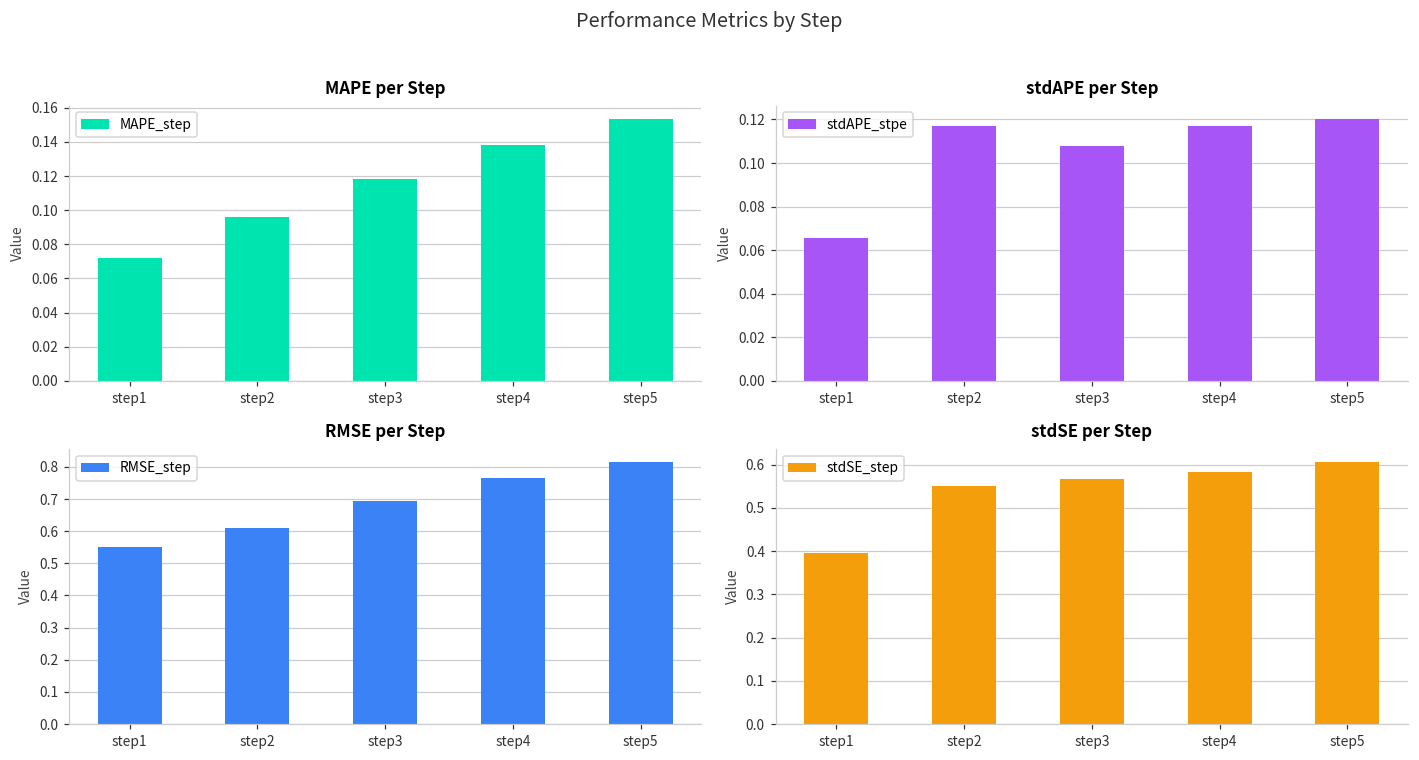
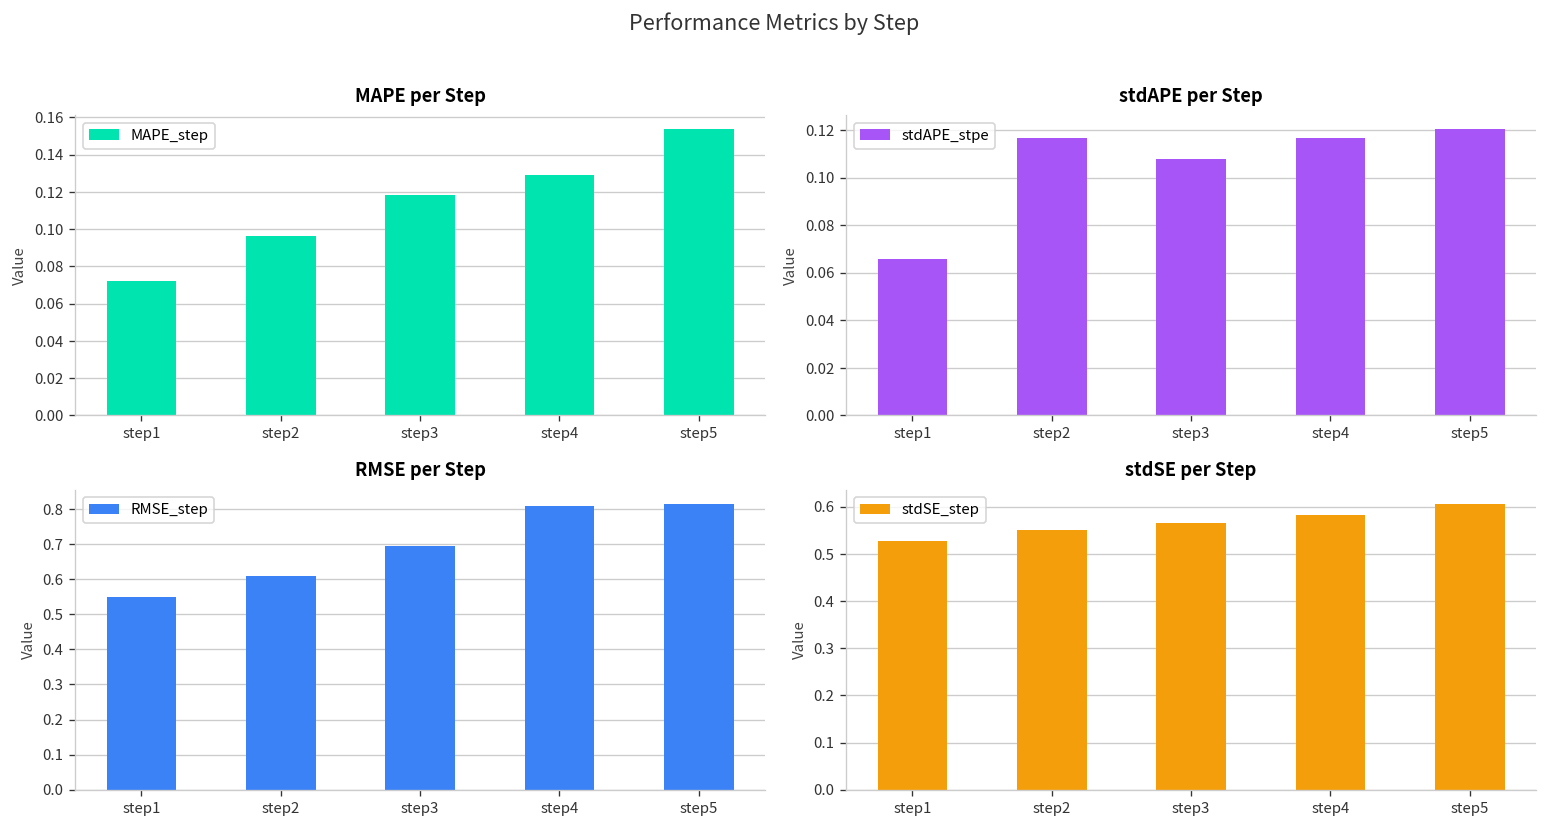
MAPE per Step, step4: 0.138 -> 0.129
RMSE per Step, step4: 0.76 -> 0.81
stdSE per Step, step1: 0.40 -> 0.53
